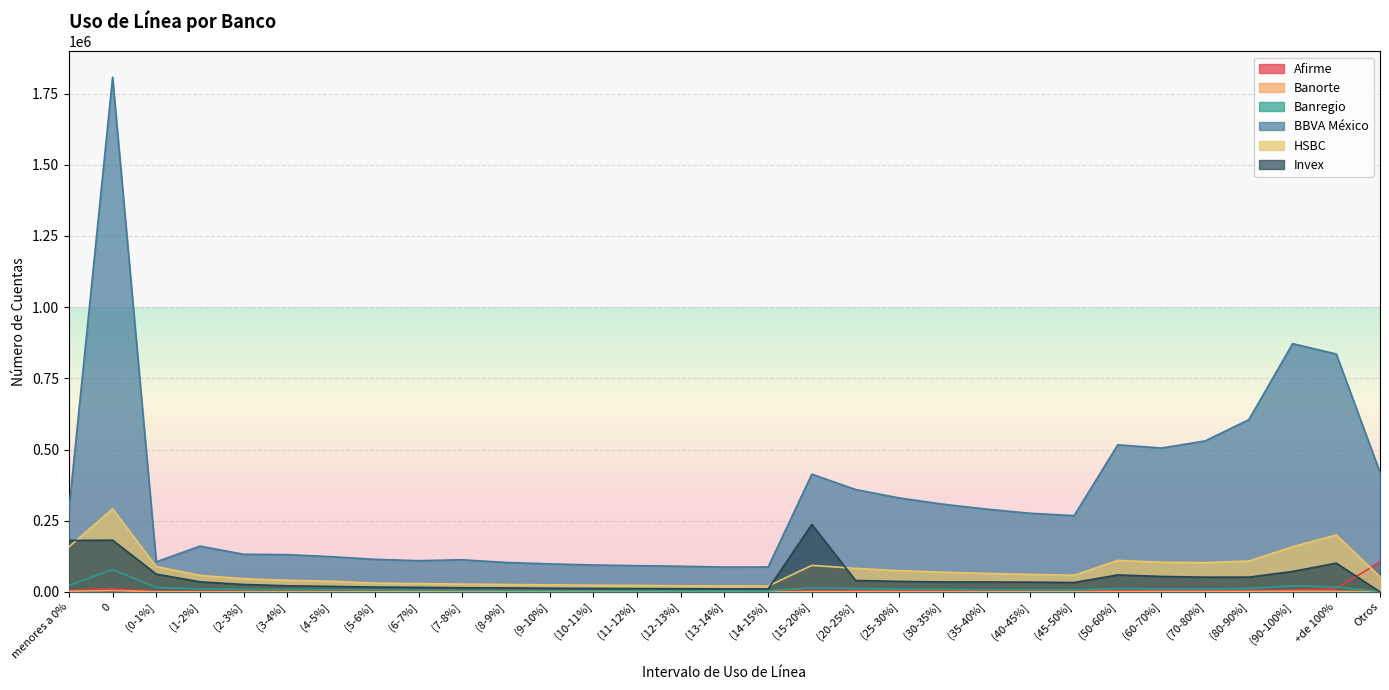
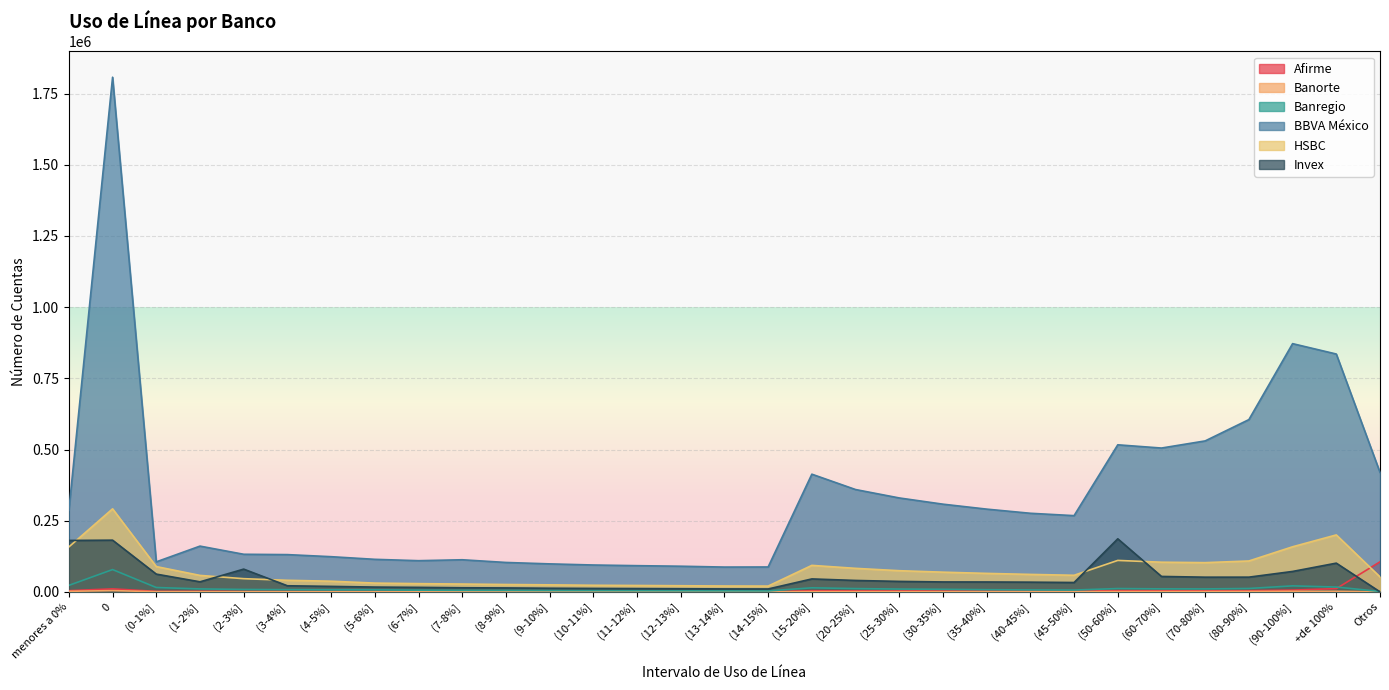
Invex, (2-3%]: 30000 -> 80000
Invex, (15-20%]: 240000 -> 50000
Invex, (50-60%]: 60000 -> 190000
